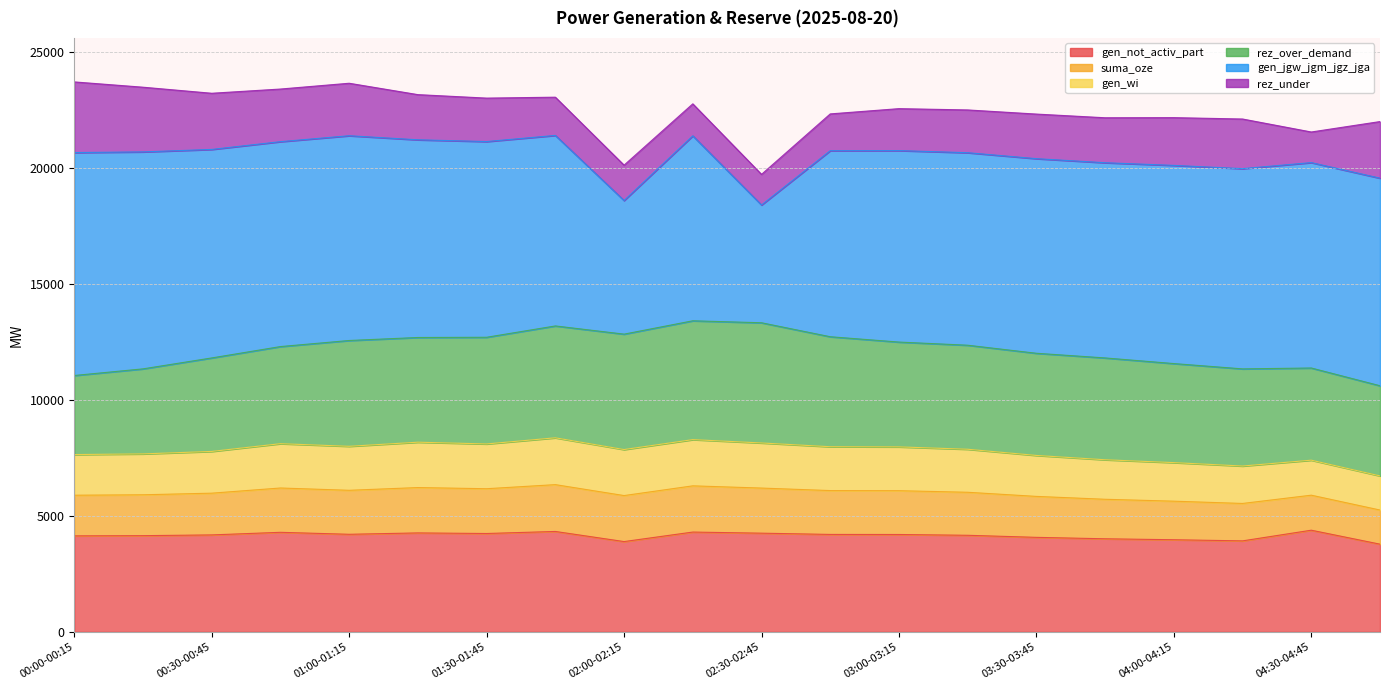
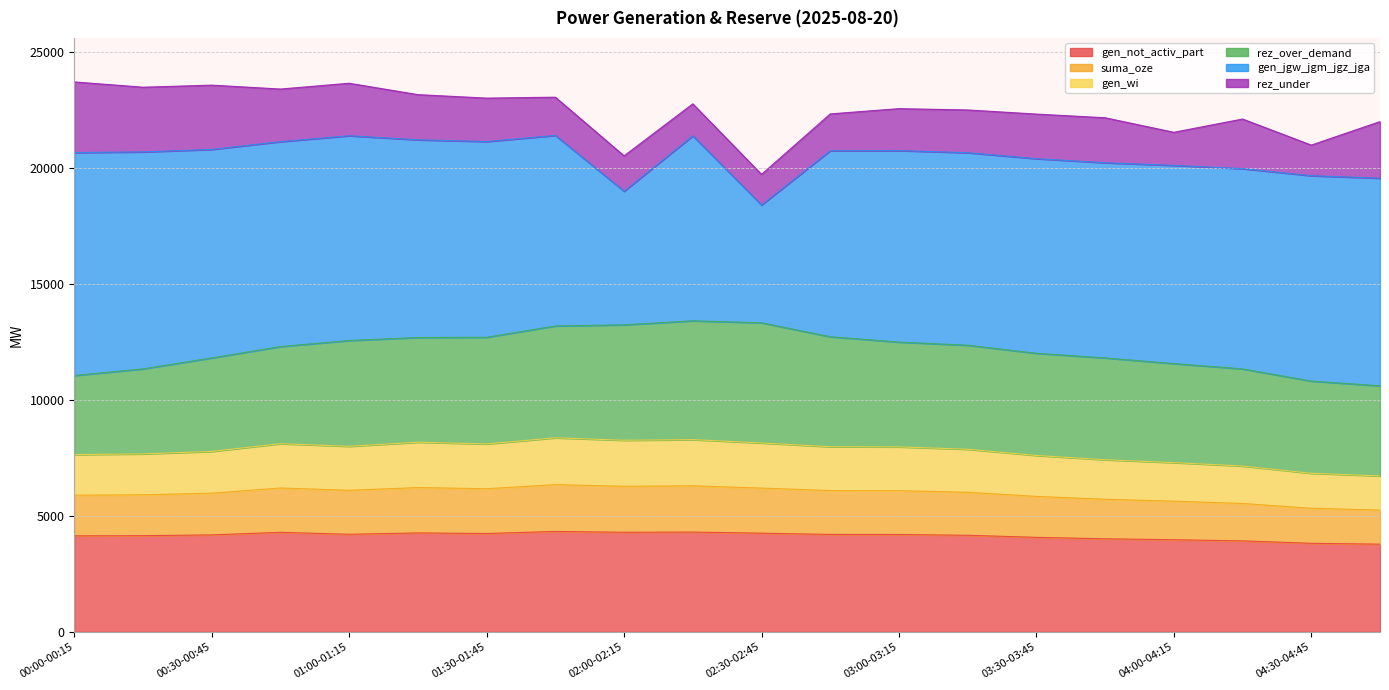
rez_under, 00:30-00:45: 2400 -> 2800
gen_not_activ_part, 02:00-02:15: 3900 -> 4300
rez_under, 04:00-04:15: 2100 -> 1400
gen_not_activ_part, 04:30-04:45: 4400 -> 3800
